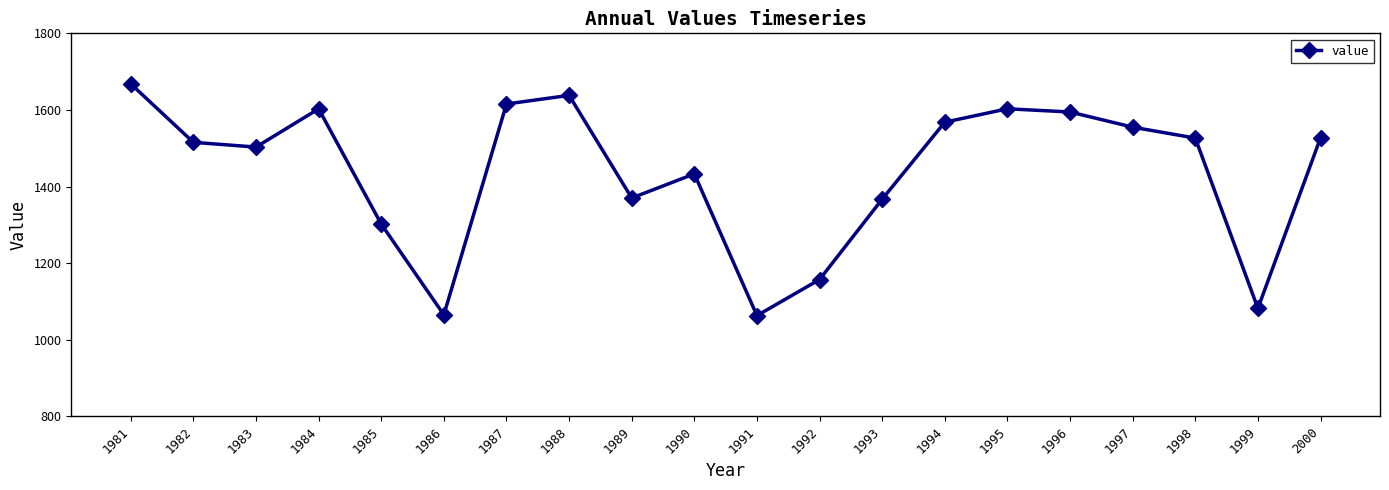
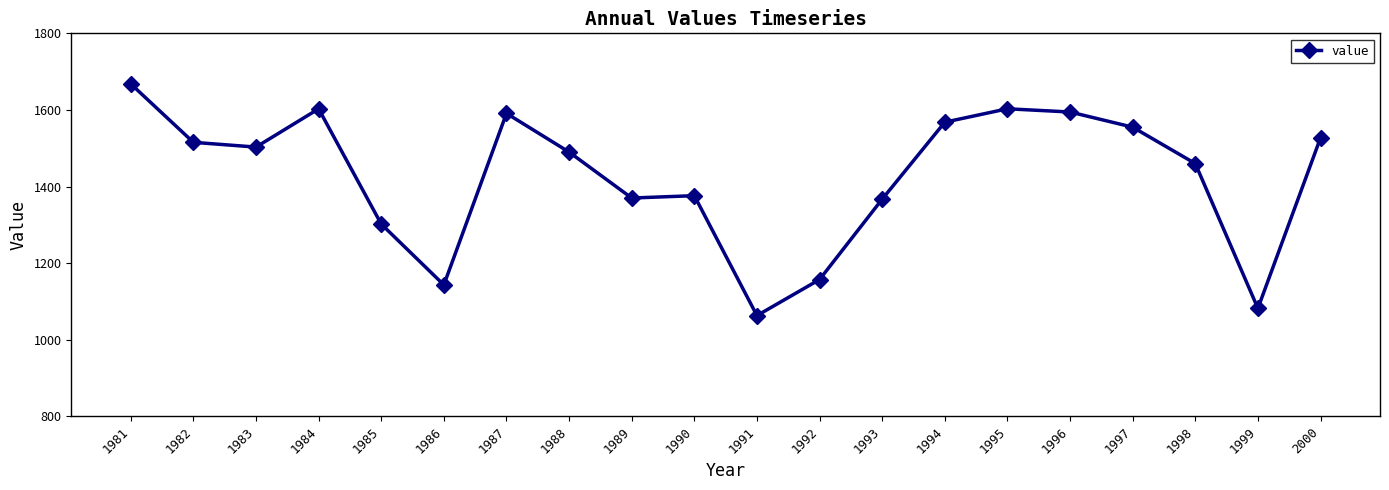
1986: 1070 -> 1140
1987: 1620 -> 1590
1988: 1640 -> 1490
1990: 1430 -> 1380
1998: 1530 -> 1460
